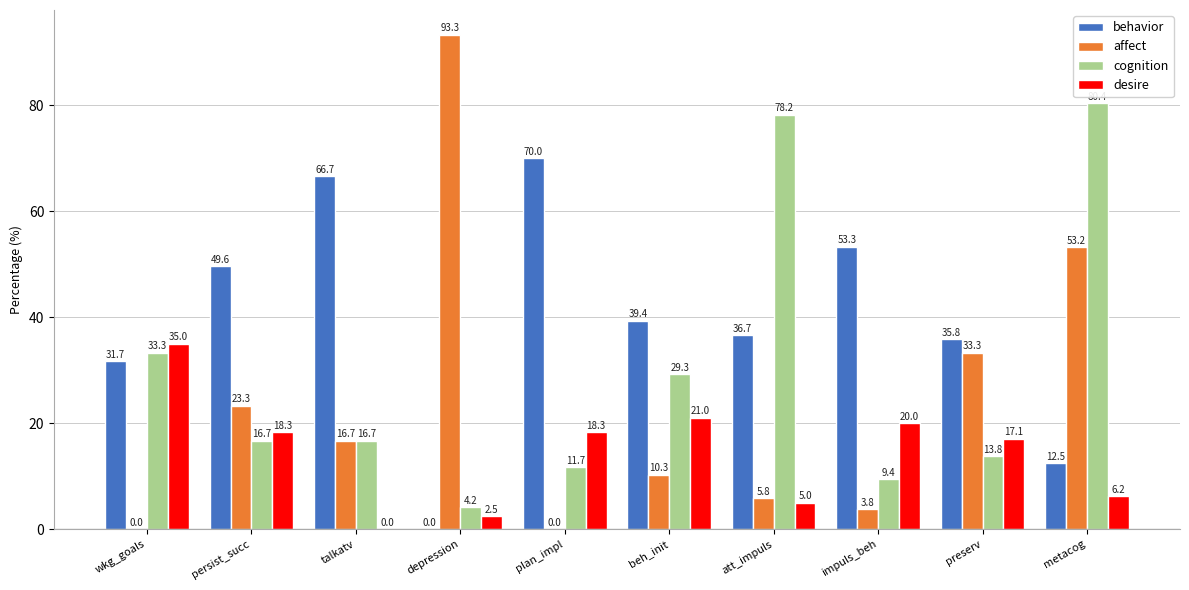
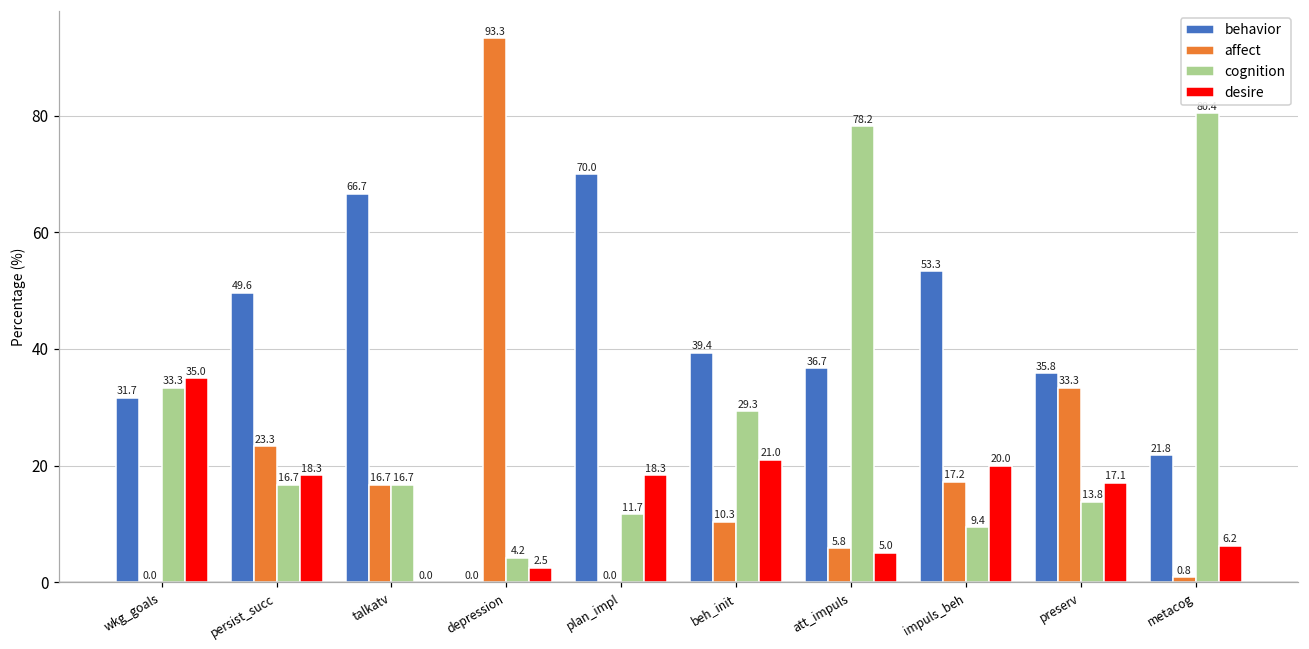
affect, impuls_beh: 3.8 -> 17.2
behavior, metacog: 12.5 -> 21.8
affect, metacog: 53.2 -> 0.8
